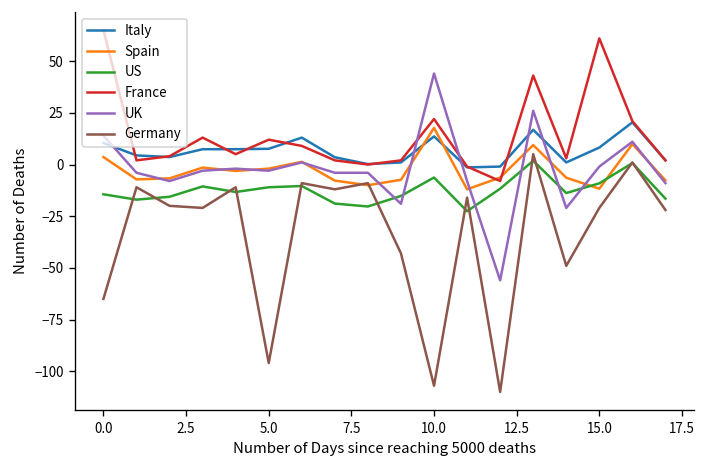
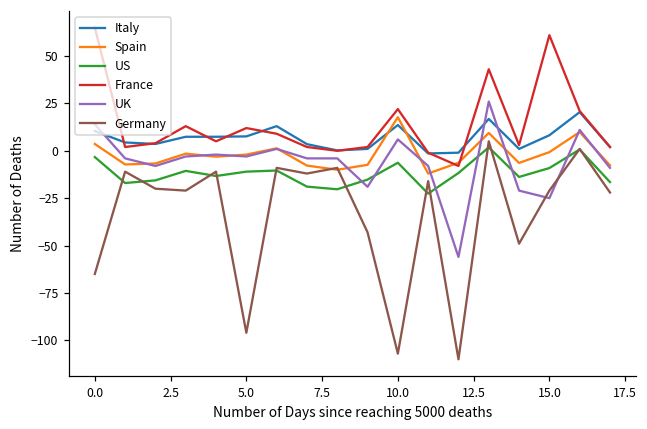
US, 0.0: -14 -> -3
UK, 10.0: 44 -> 6
Spain, 15.0: -12 -> -1
UK, 15.0: -1 -> -25
